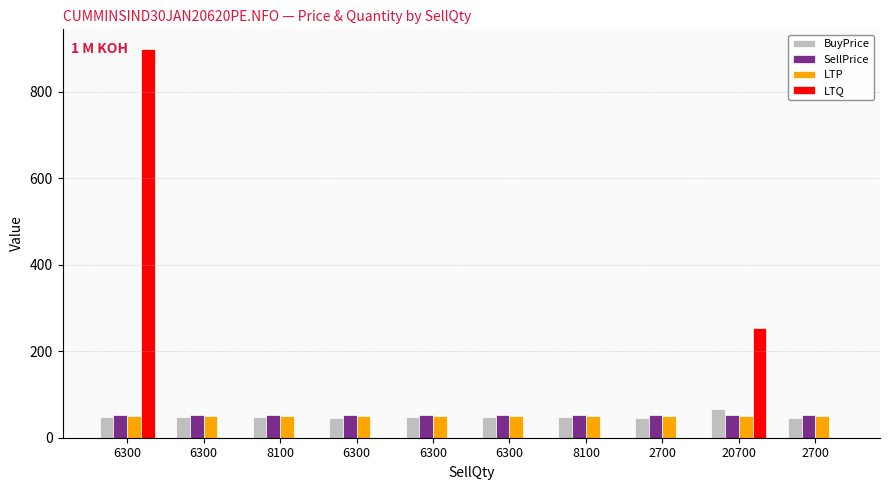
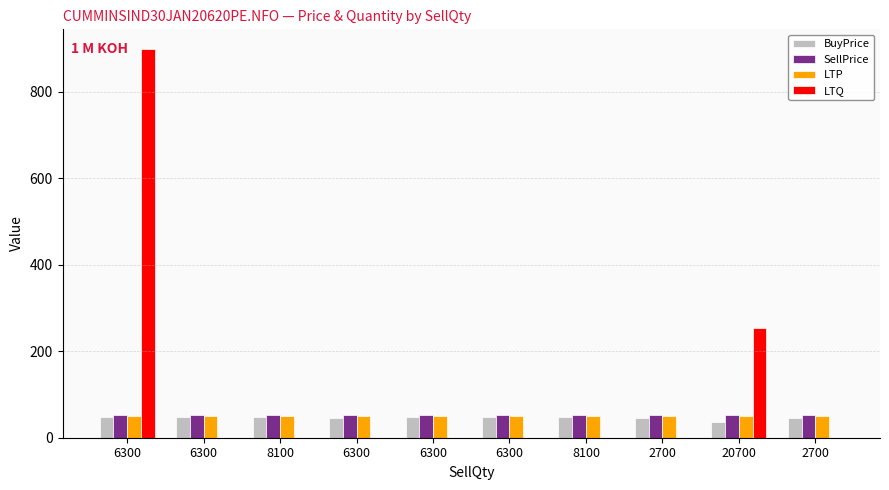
BuyPrice, 20700: 70 -> 40
